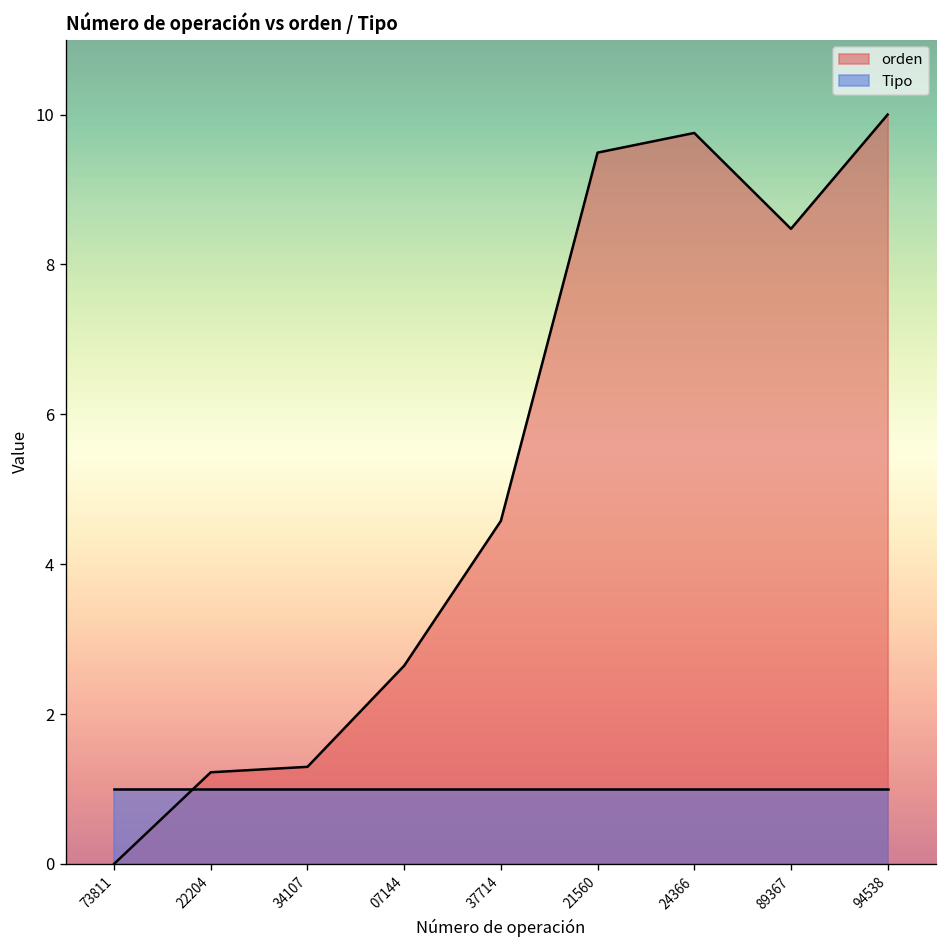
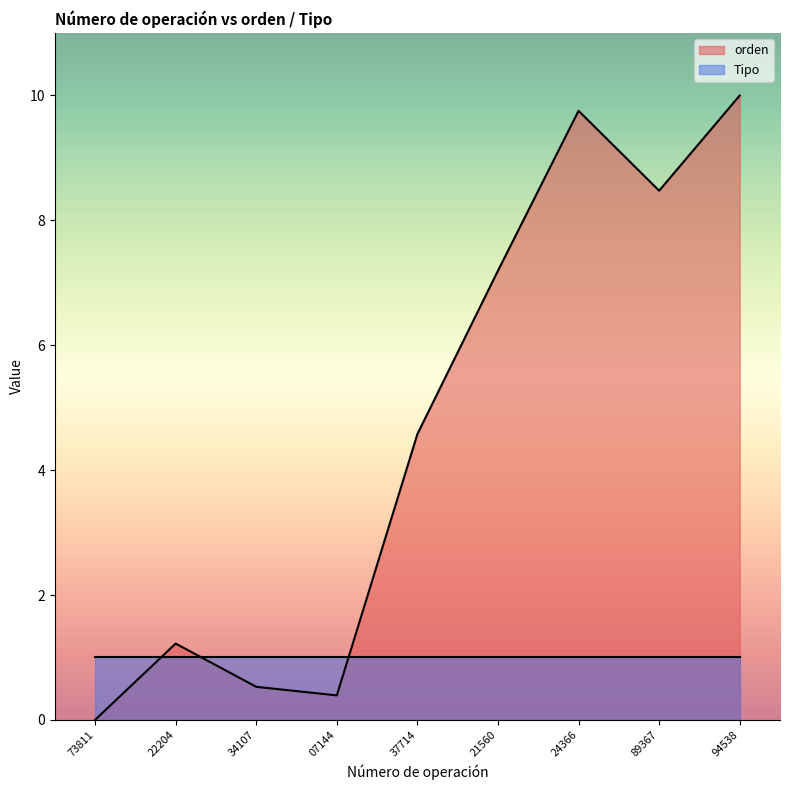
orden, 34107: 1.3 -> 0.5
orden, 07144: 2.6 -> 0.4
orden, 21560: 9.5 -> 7.2
